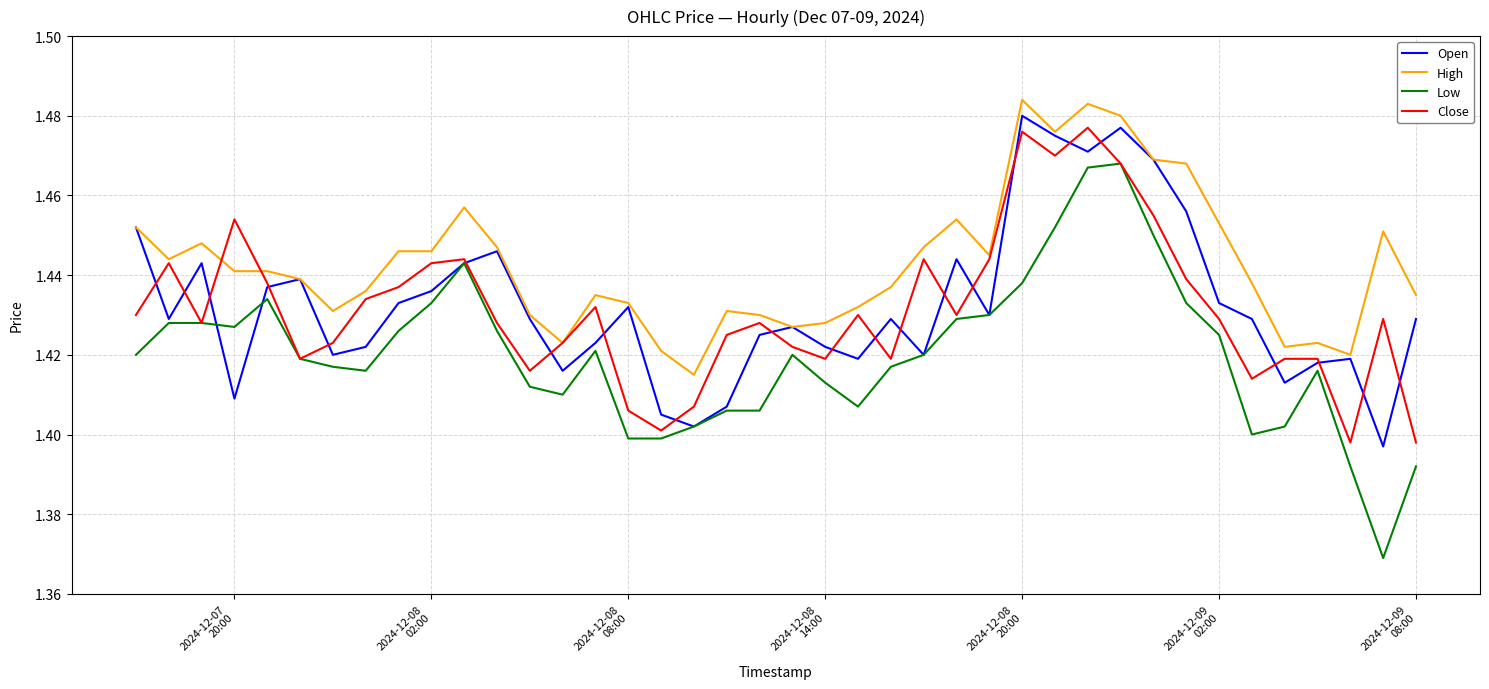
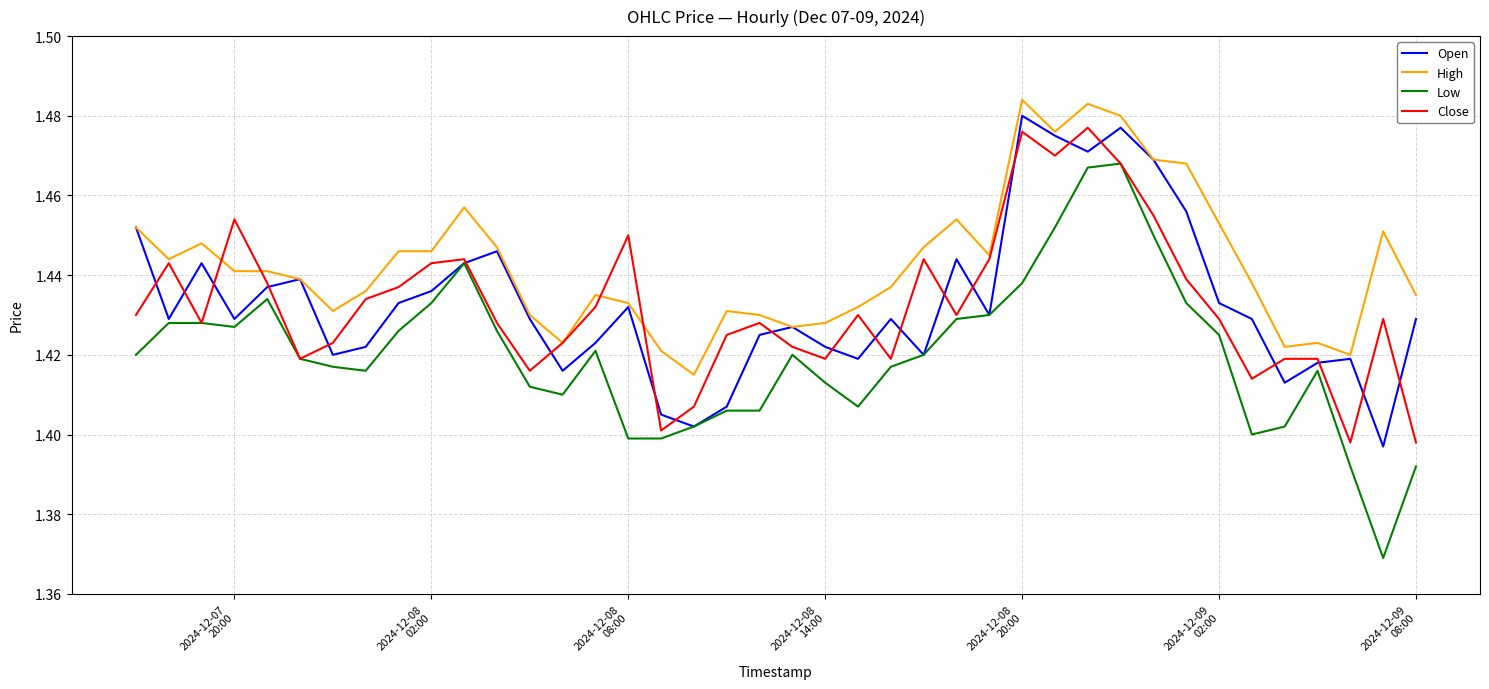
Open, 2024-12-07 20:00: 1.409 -> 1.429
Close, 2024-12-08 08:00: 1.406 -> 1.450
